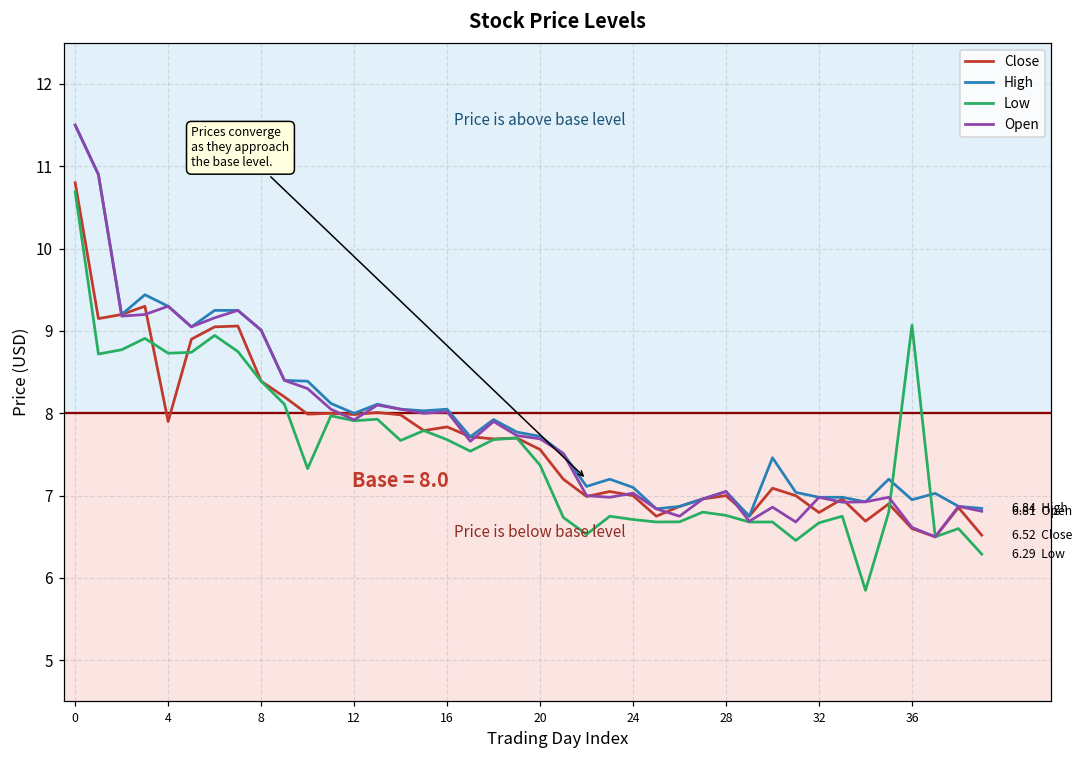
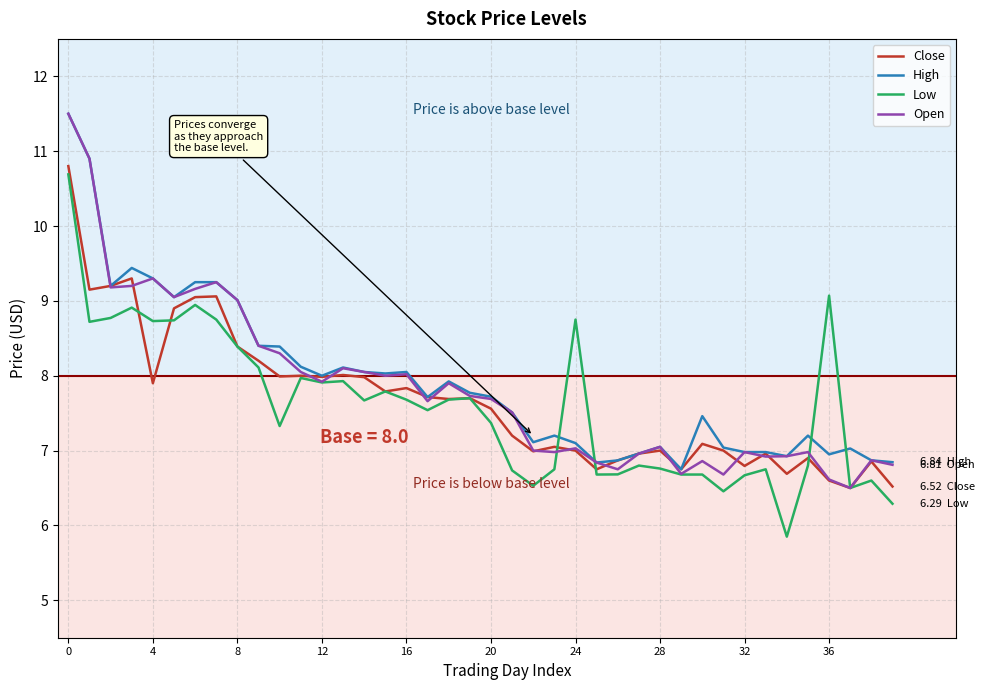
Low, 24: 6.7 -> 8.8
